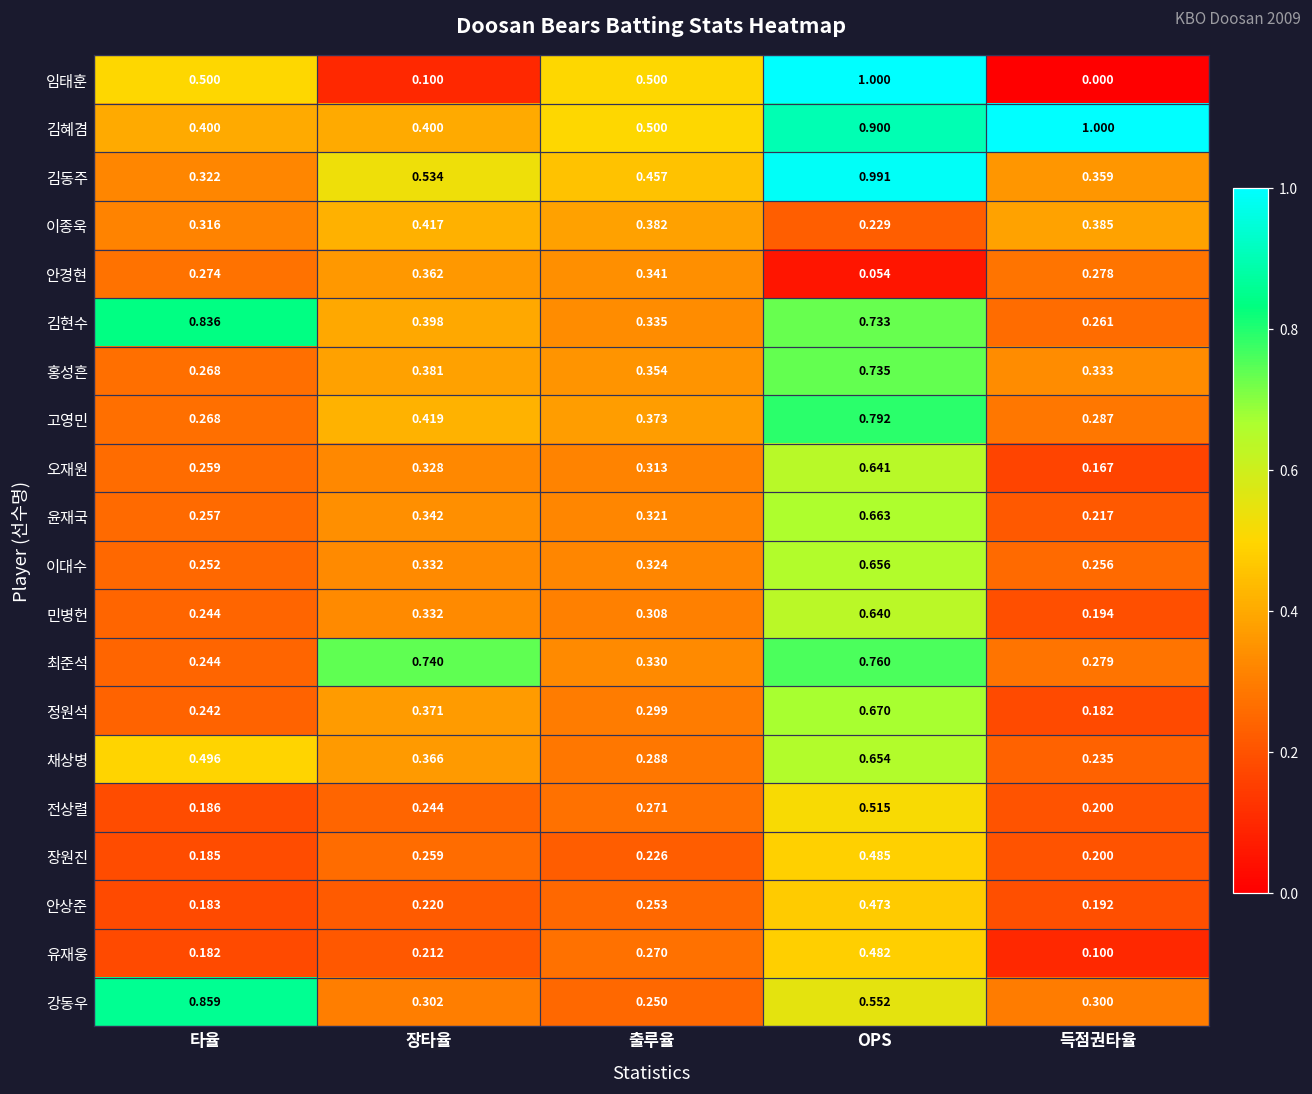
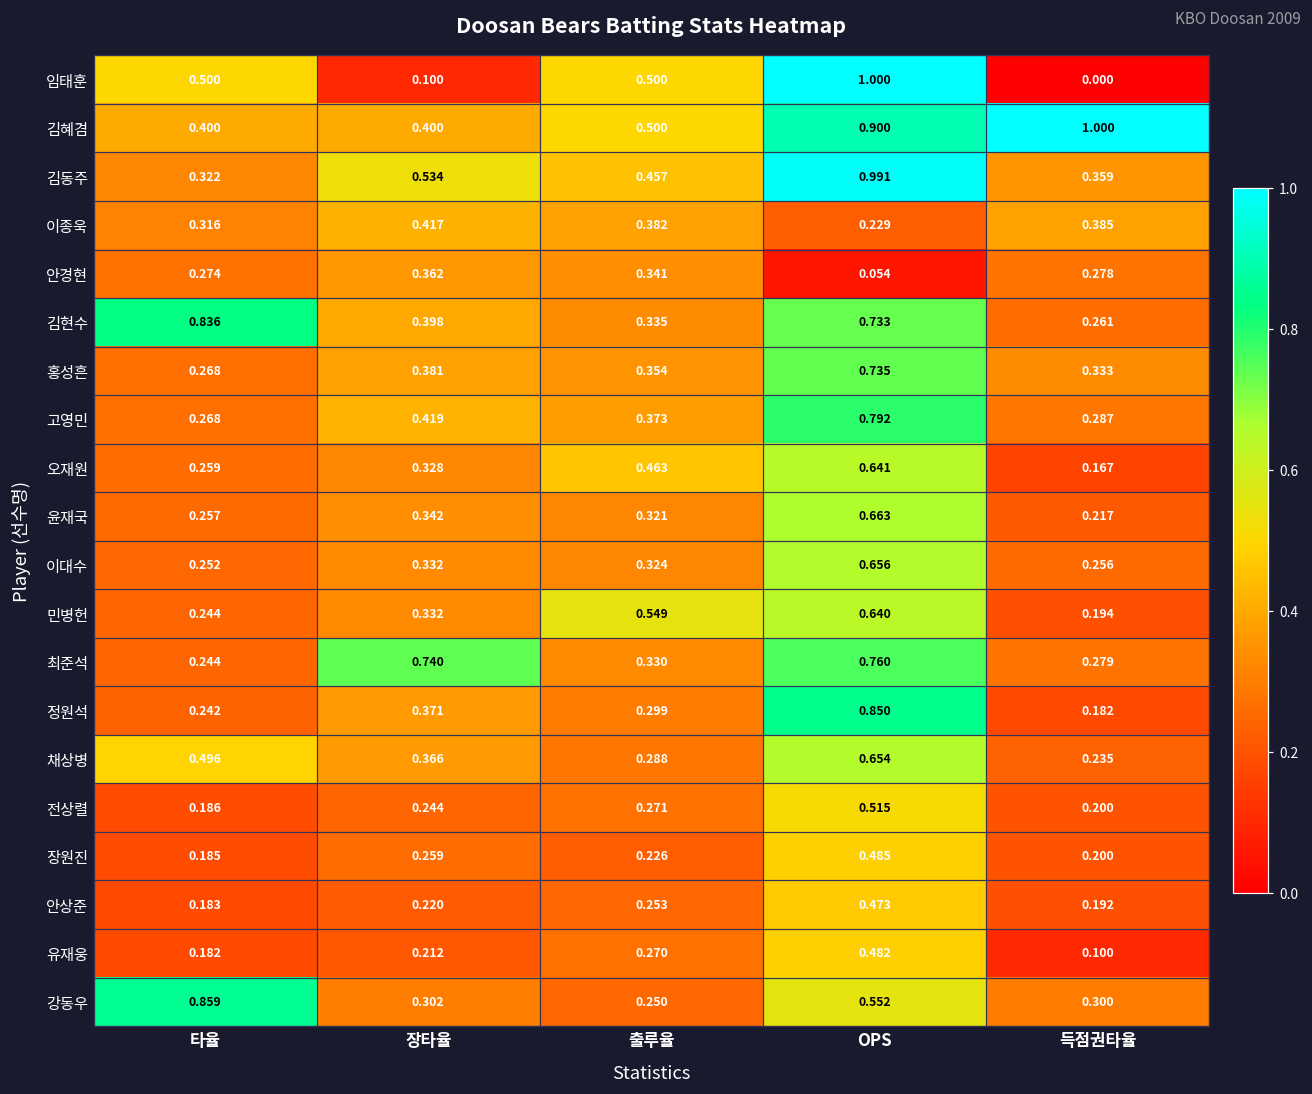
오재원, 출루율: 0.313 -> 0.463
민병헌, 출루율: 0.308 -> 0.549
정원석, OPS: 0.670 -> 0.850
